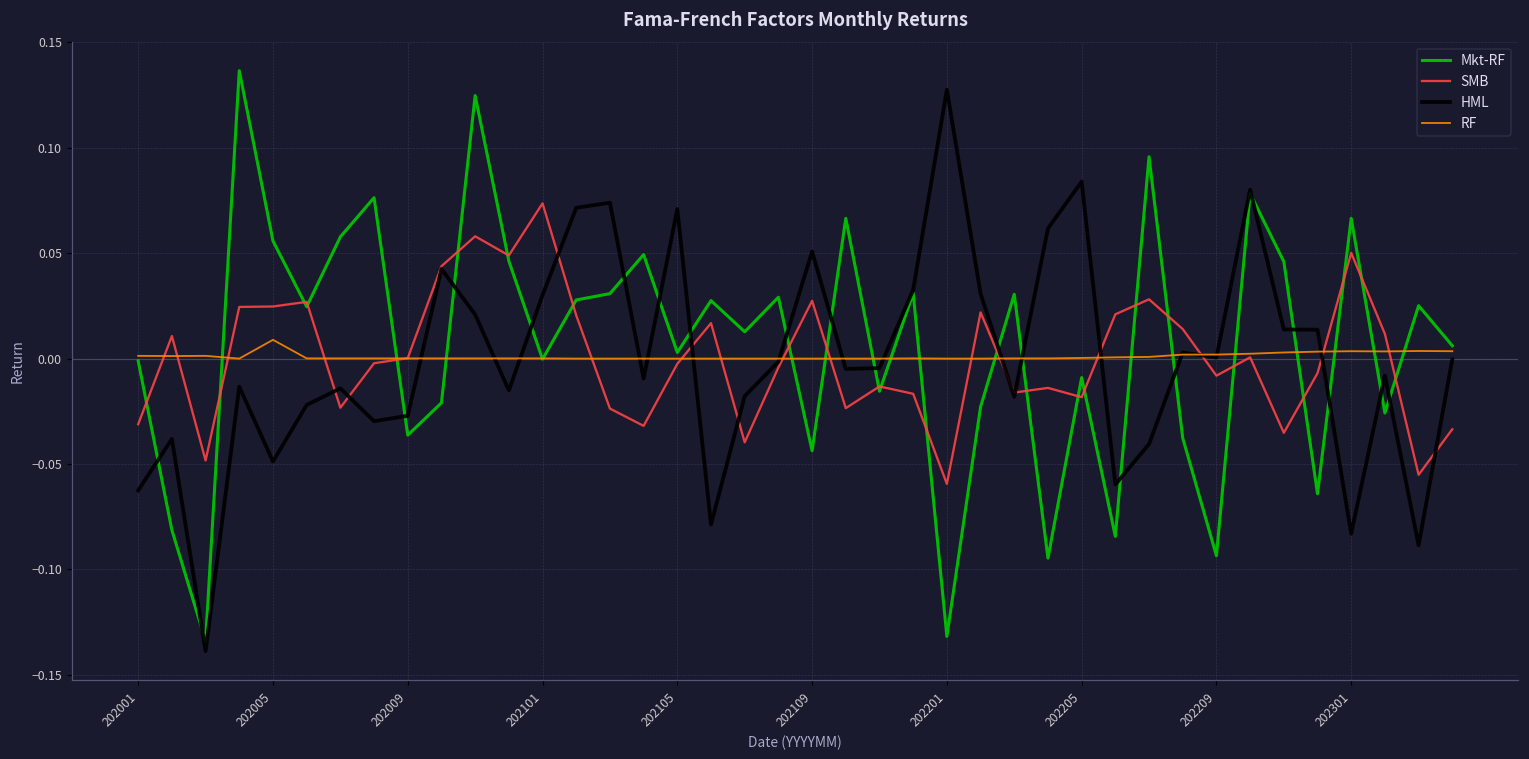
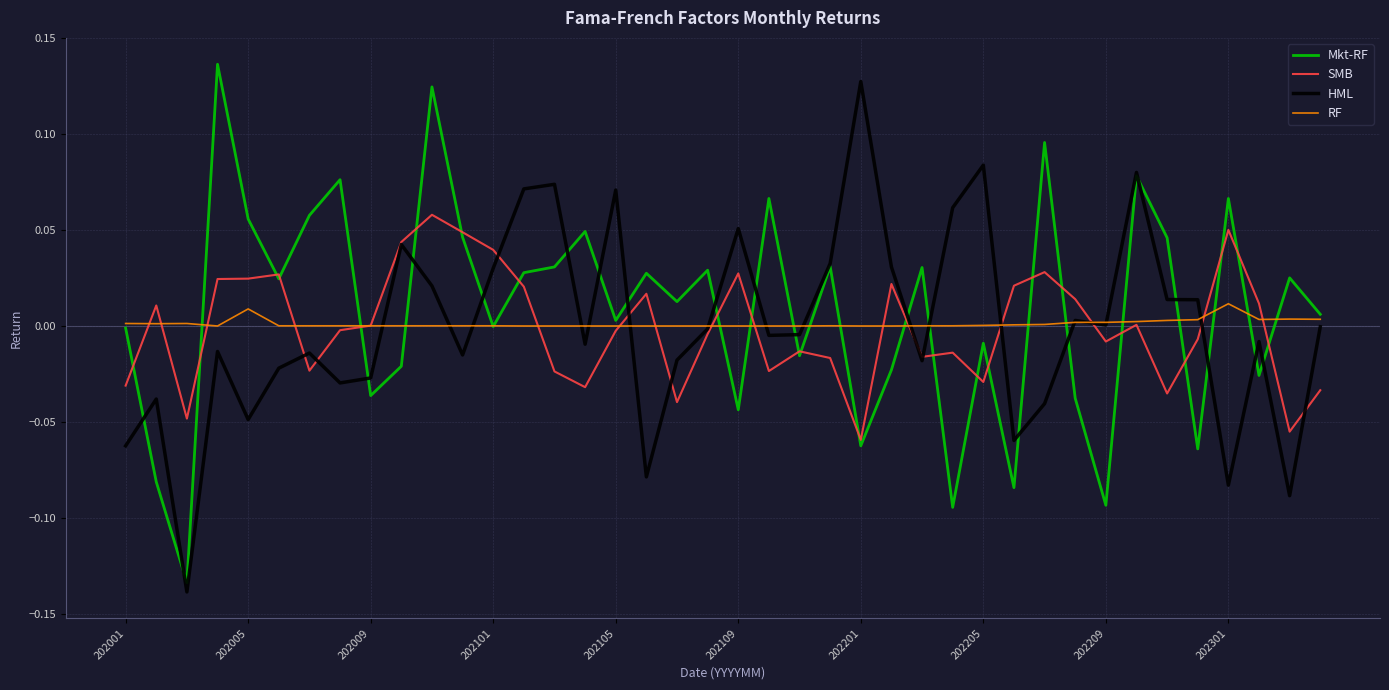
SMB, 202101: 0.074 -> 0.040
Mkt-RF, 202201: -0.132 -> -0.063
SMB, 202205: -0.018 -> -0.029
RF, 202301: 0.004 -> 0.012
